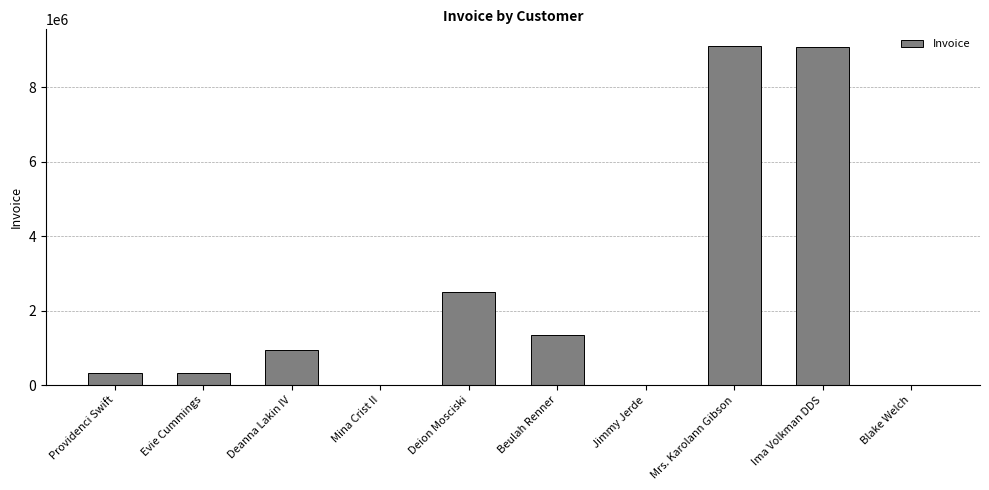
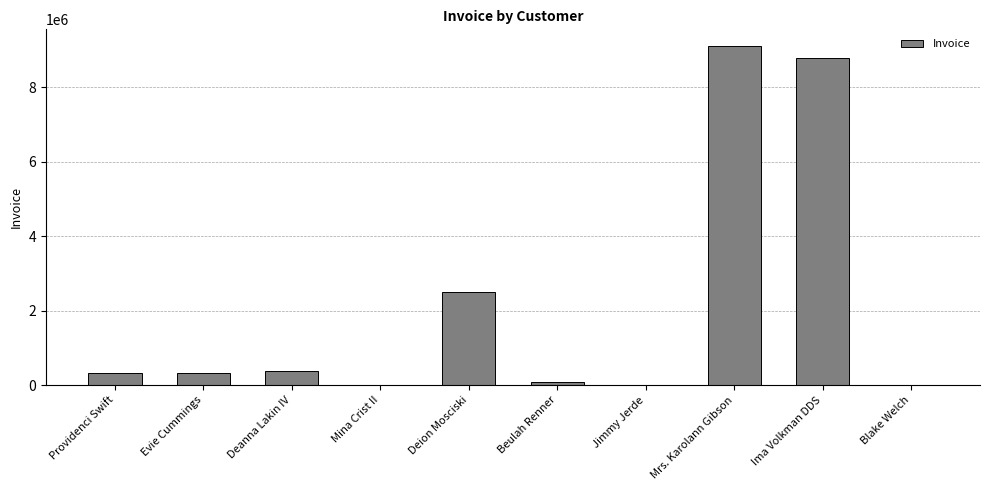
Deanna Lakin IV: 1000000 -> 400000
Beulah Renner: 1300000 -> 100000
Ima Volkman DDS: 9100000 -> 8800000
